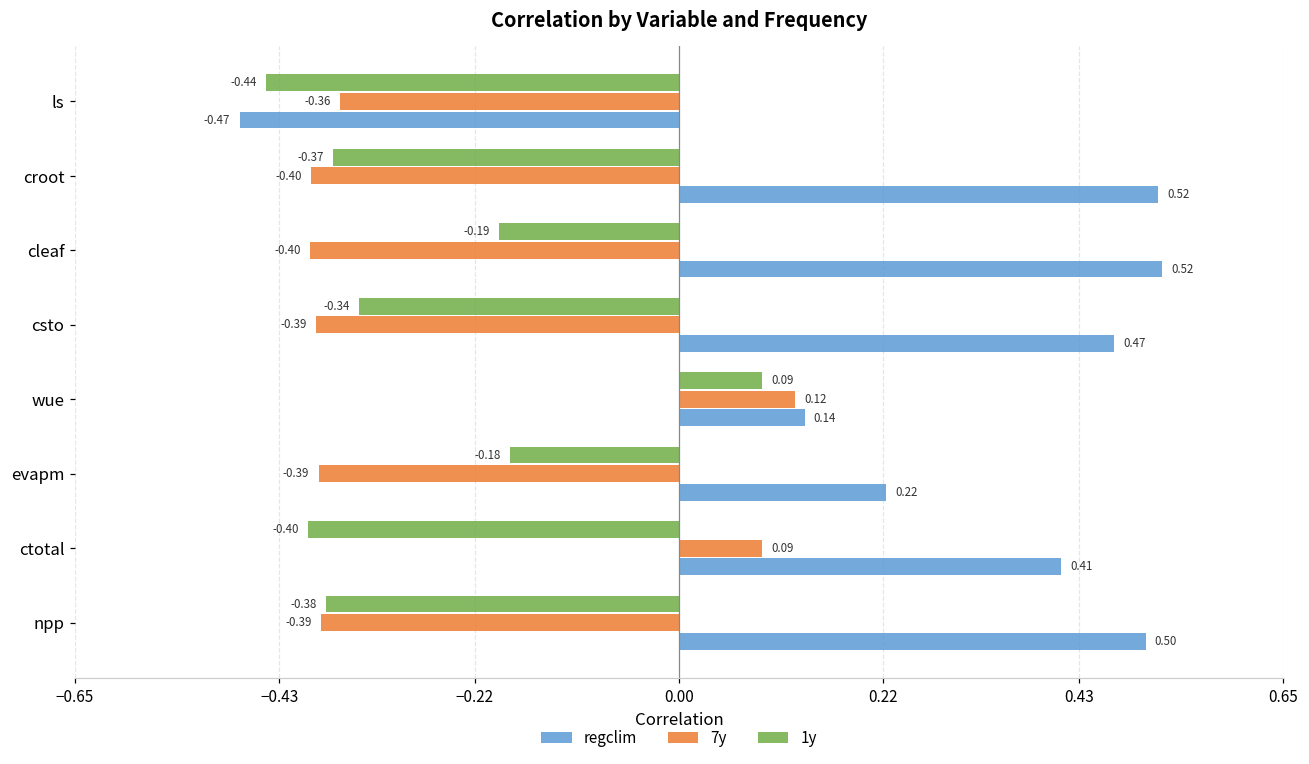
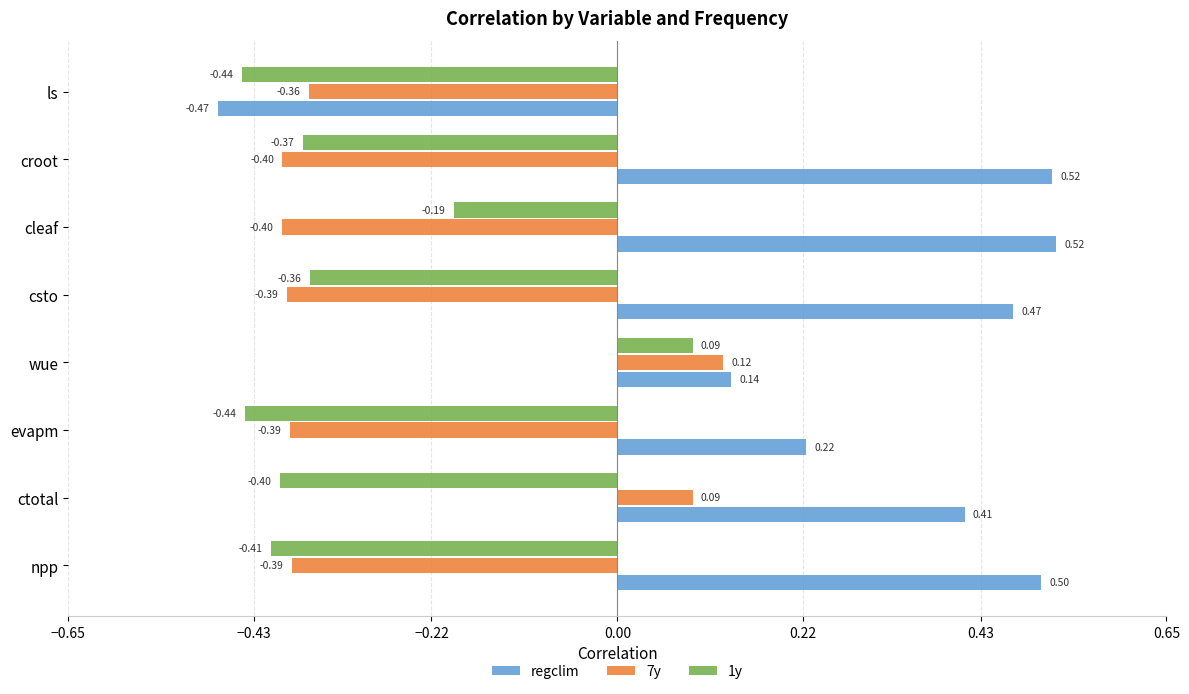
1y, csto: -0.34 -> -0.36
1y, evapm: -0.18 -> -0.44
1y, npp: -0.38 -> -0.41
